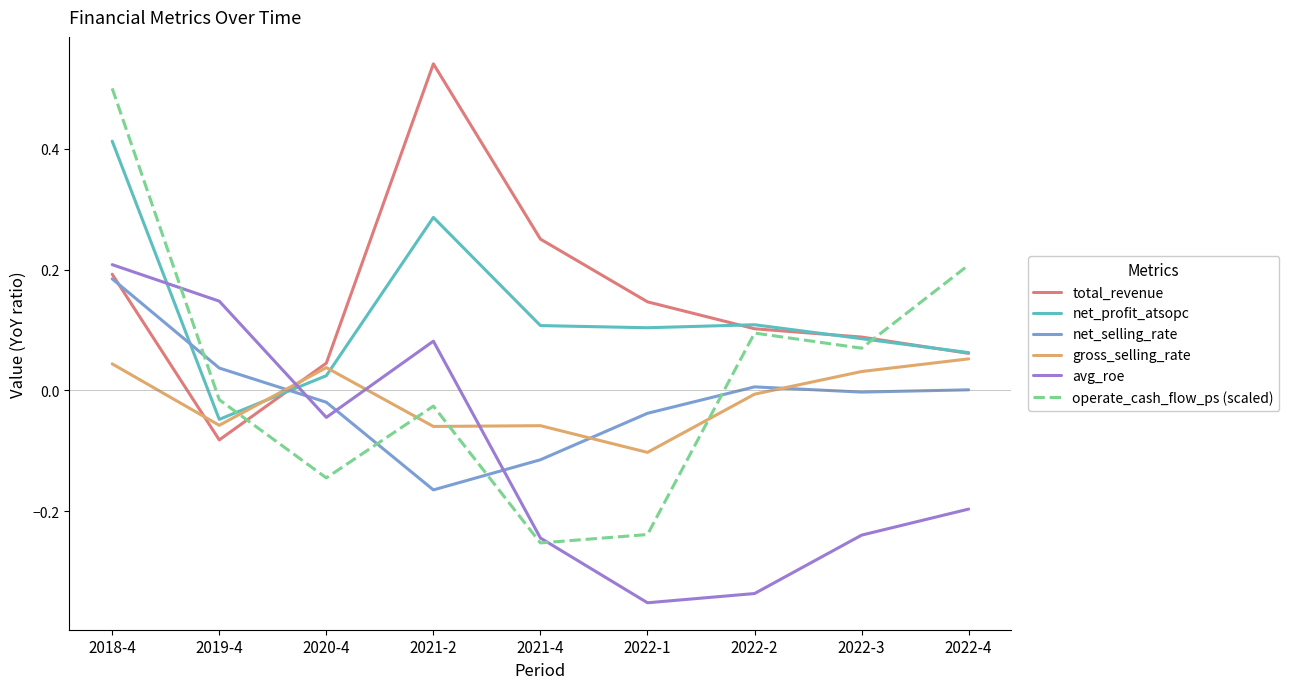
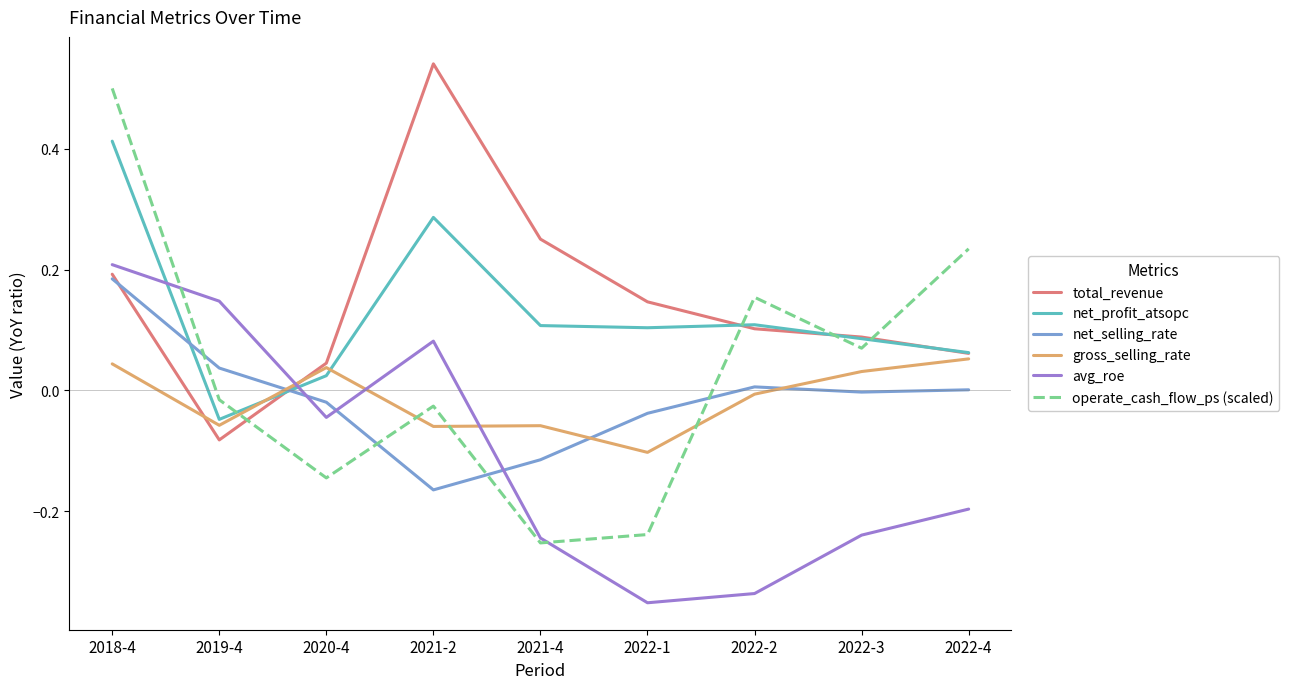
operate_cash_flow_ps (scaled), 2022-2: 0.10 -> 0.15
operate_cash_flow_ps (scaled), 2022-4: 0.21 -> 0.23
